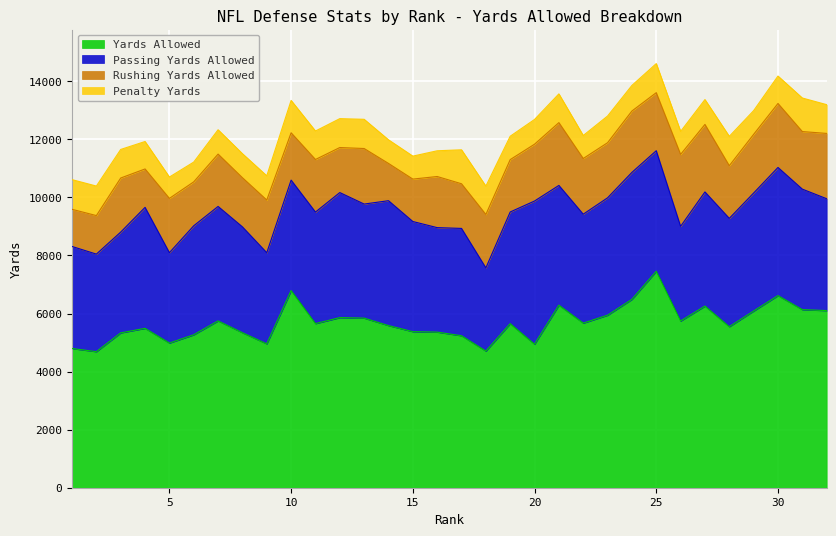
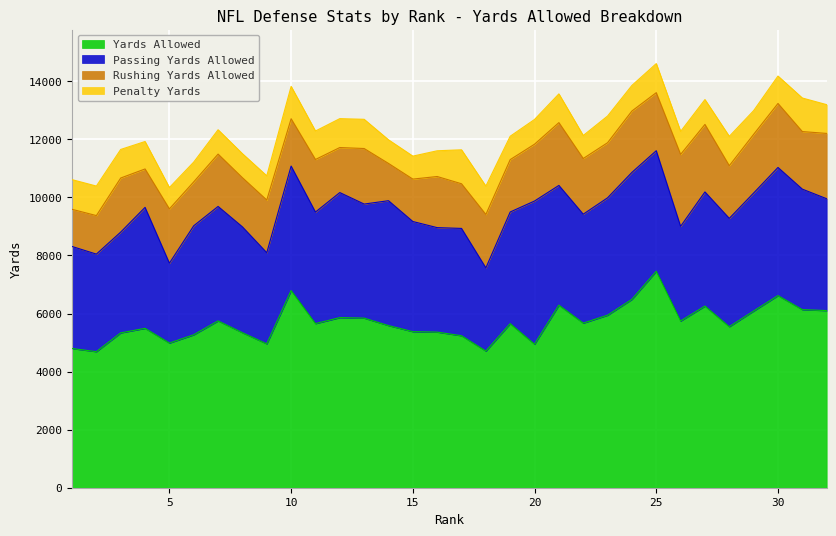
Passing Yards Allowed, 5: 3100 -> 2800
Passing Yards Allowed, 10: 3800 -> 4300
